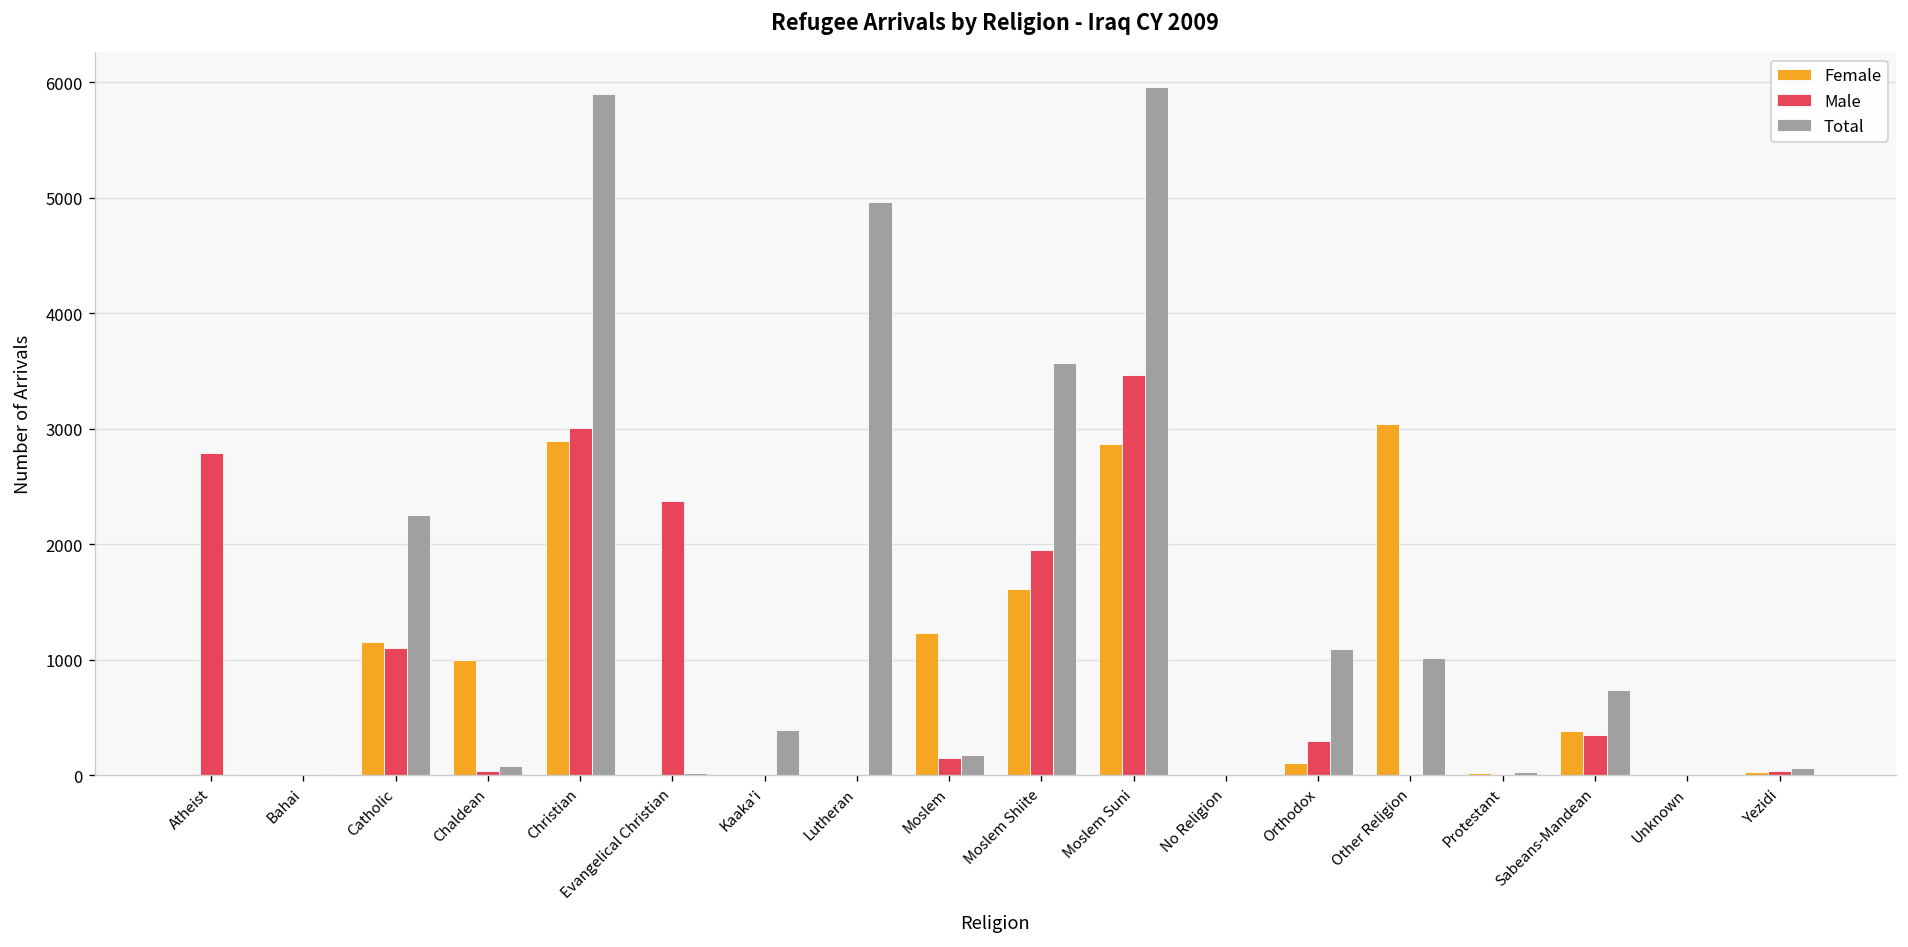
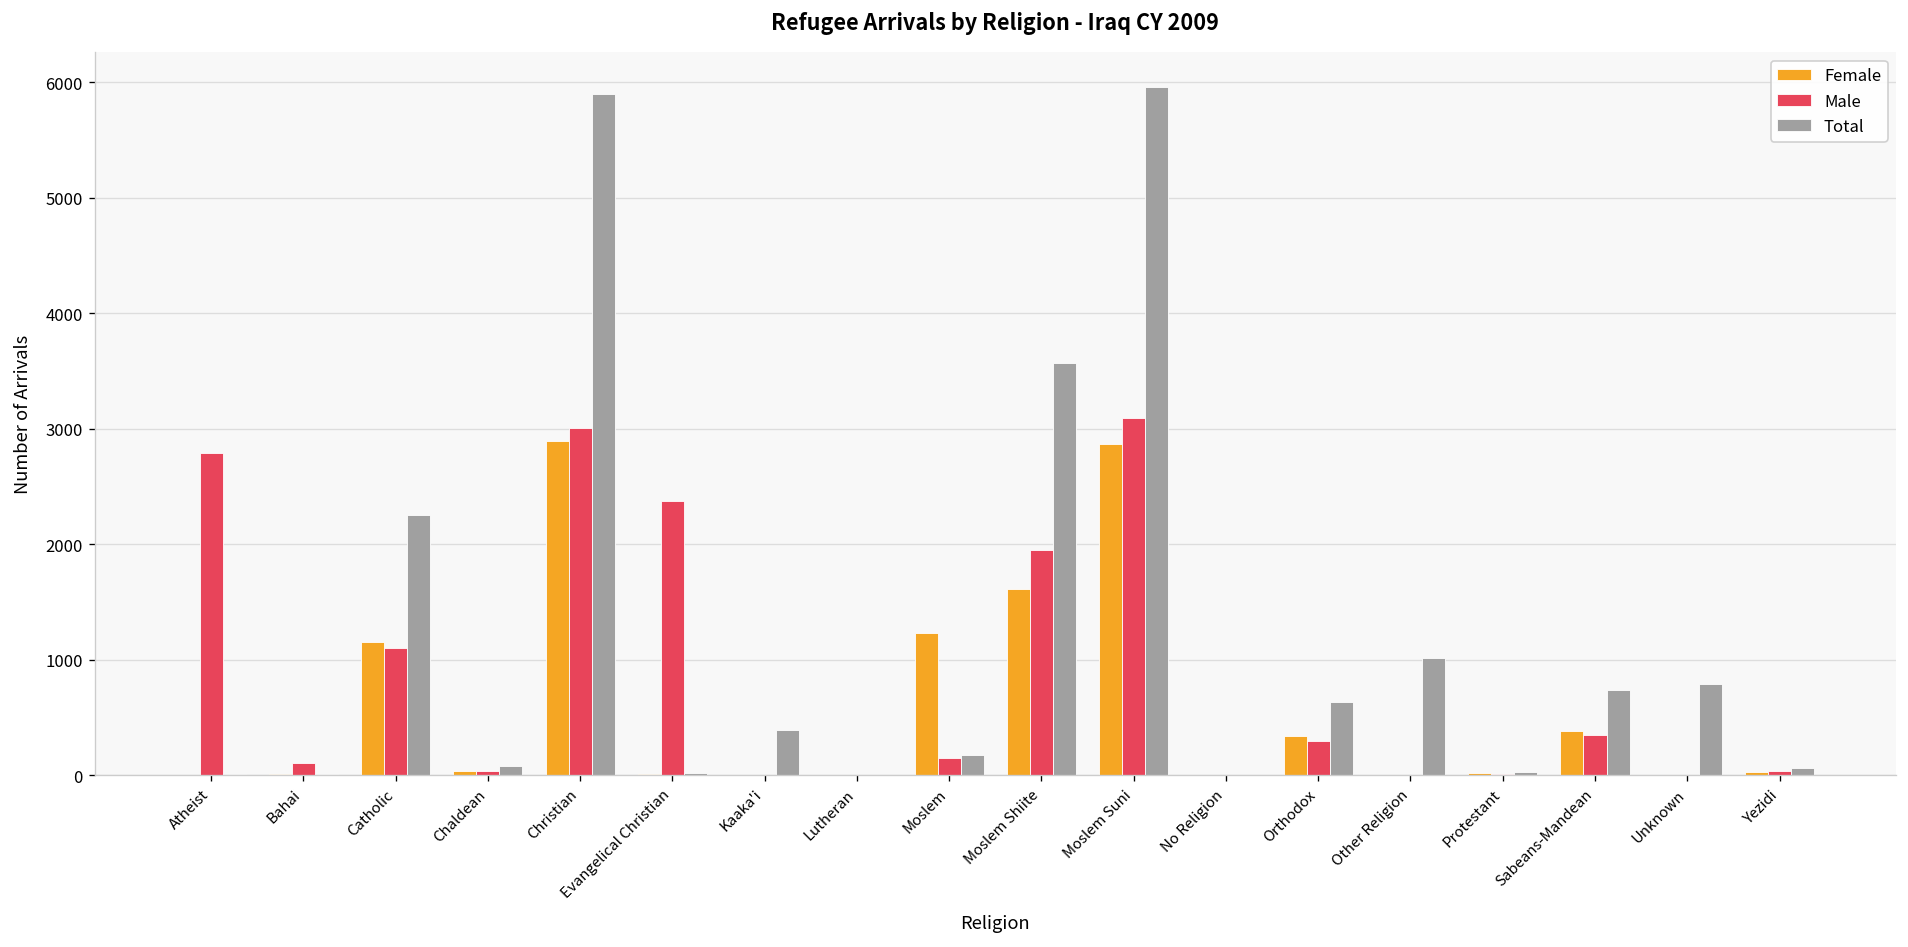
Male, Bahai: 0 -> 100
Female, Chaldean: 1000 -> 0
Total, Lutheran: 5000 -> 0
Male, Moslem Suni: 3500 -> 3100
Female, Orthodox: 100 -> 300
Total, Orthodox: 1100 -> 600
Female, Other Religion: 3000 -> 0
Total, Unknown: 0 -> 800
